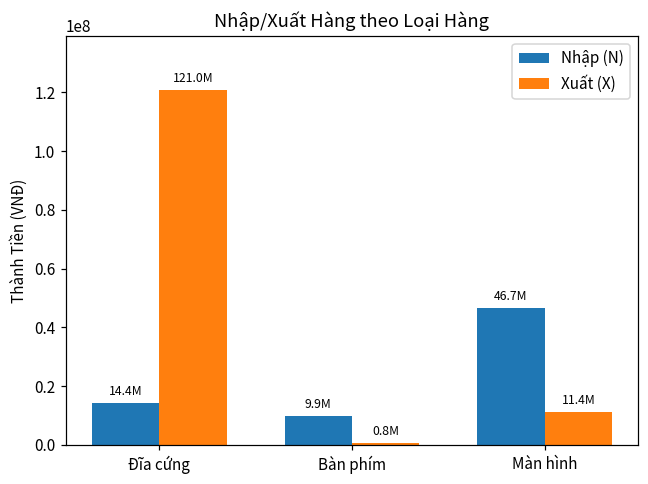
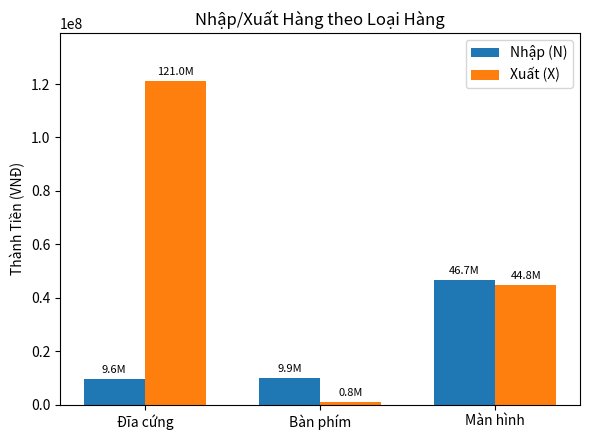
Nhập (N), Đĩa cứng: 14.4M -> 9.6M
Xuất (X), Màn hình: 11.4M -> 44.8M
